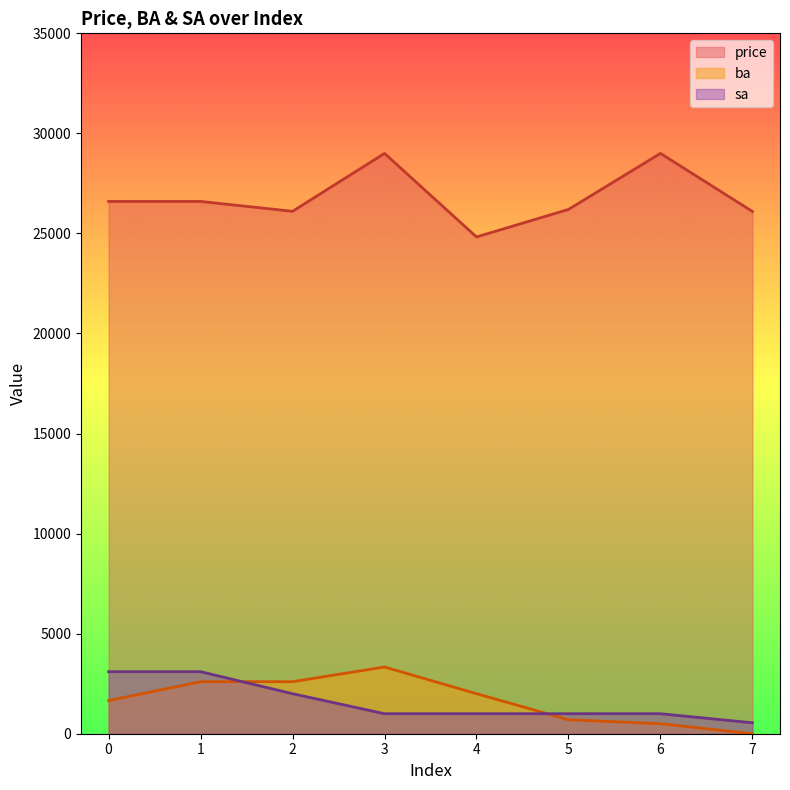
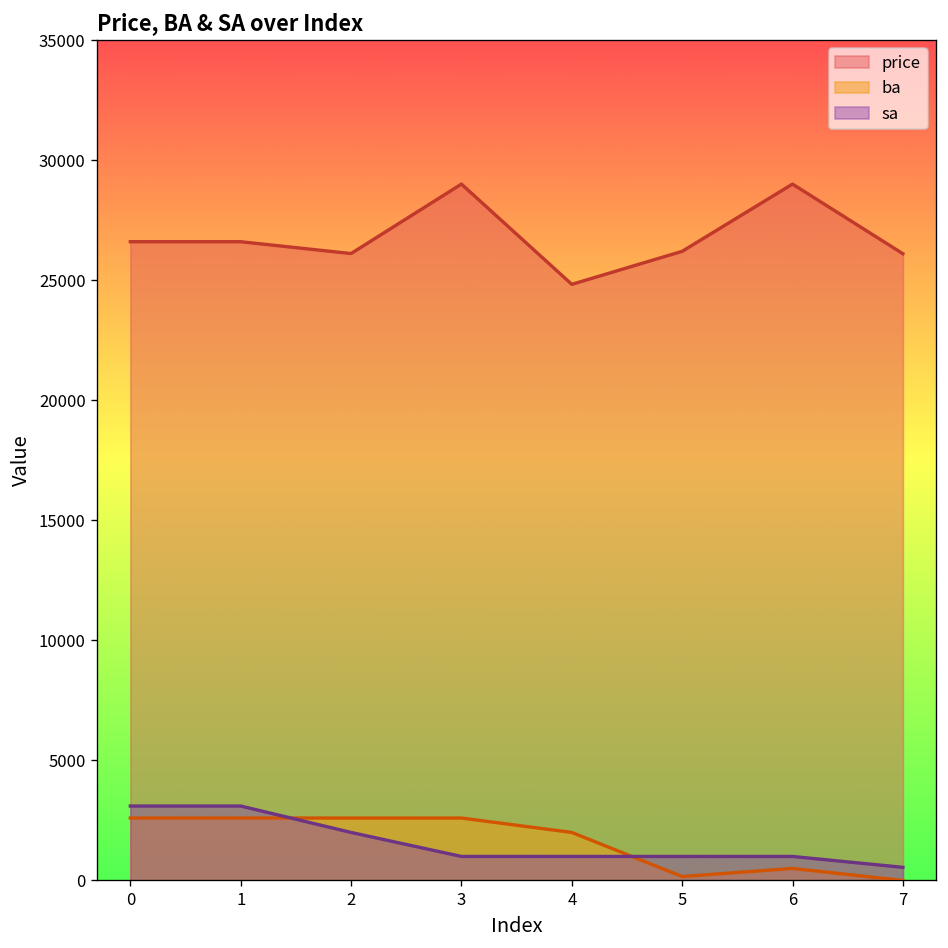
ba, 0: 1700 -> 2600
ba, 3: 3300 -> 2600
ba, 5: 700 -> 200
